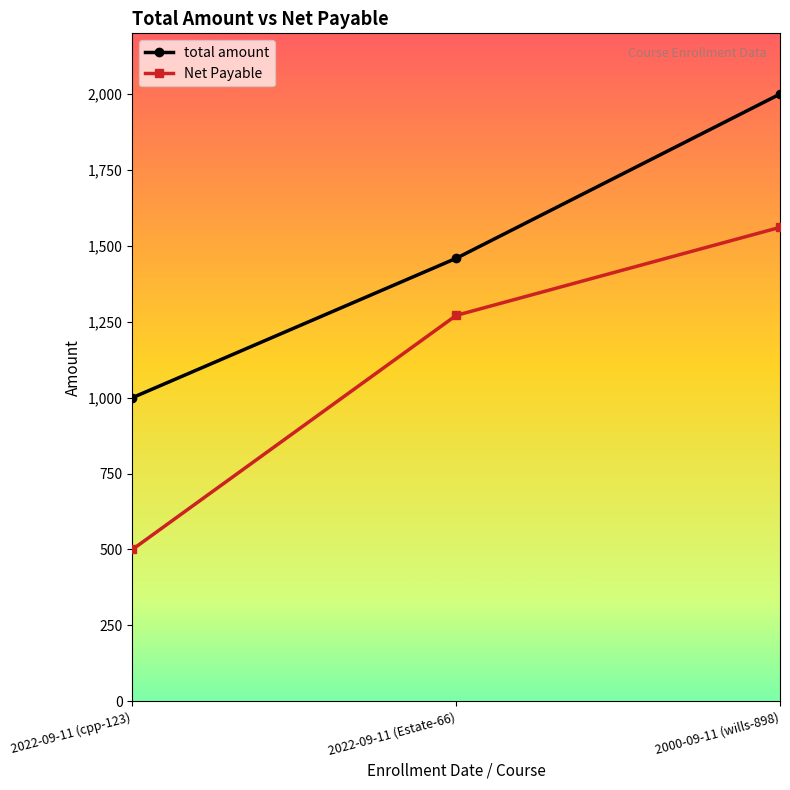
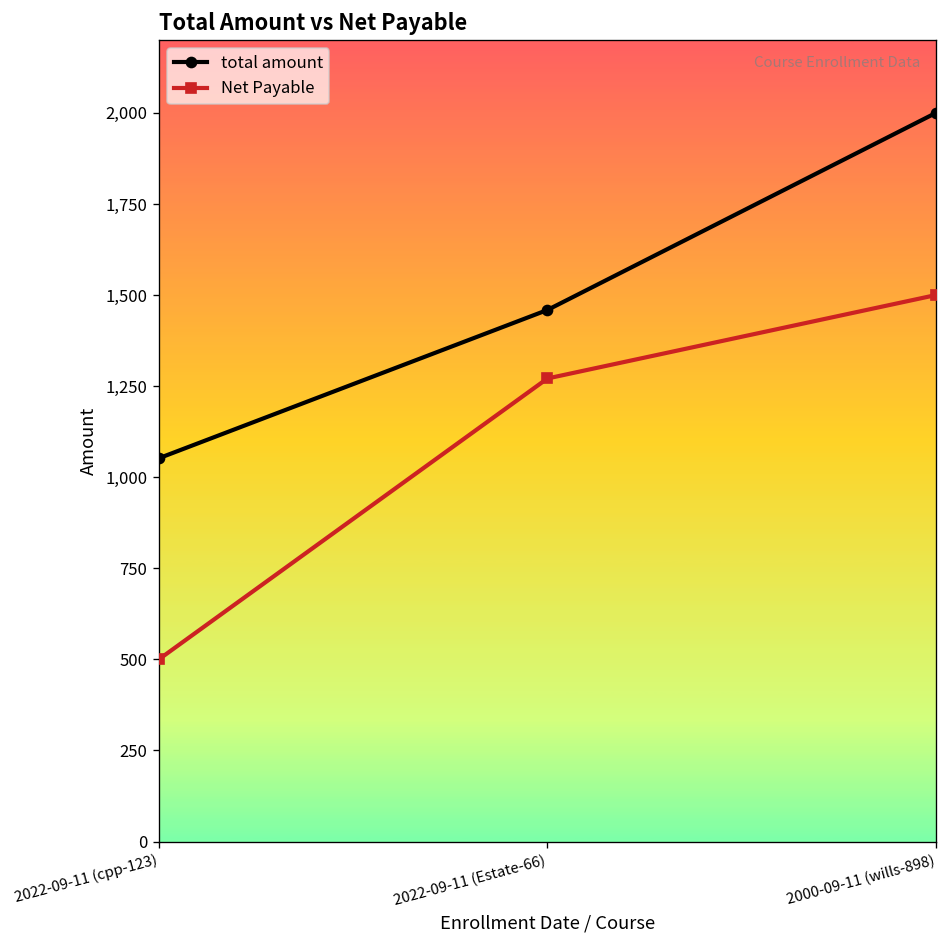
total amount, 2022-09-11 (cpp-123): 1,000 -> 1,050
Net Payable, 2000-09-11 (wills-898): 1,560 -> 1,500
